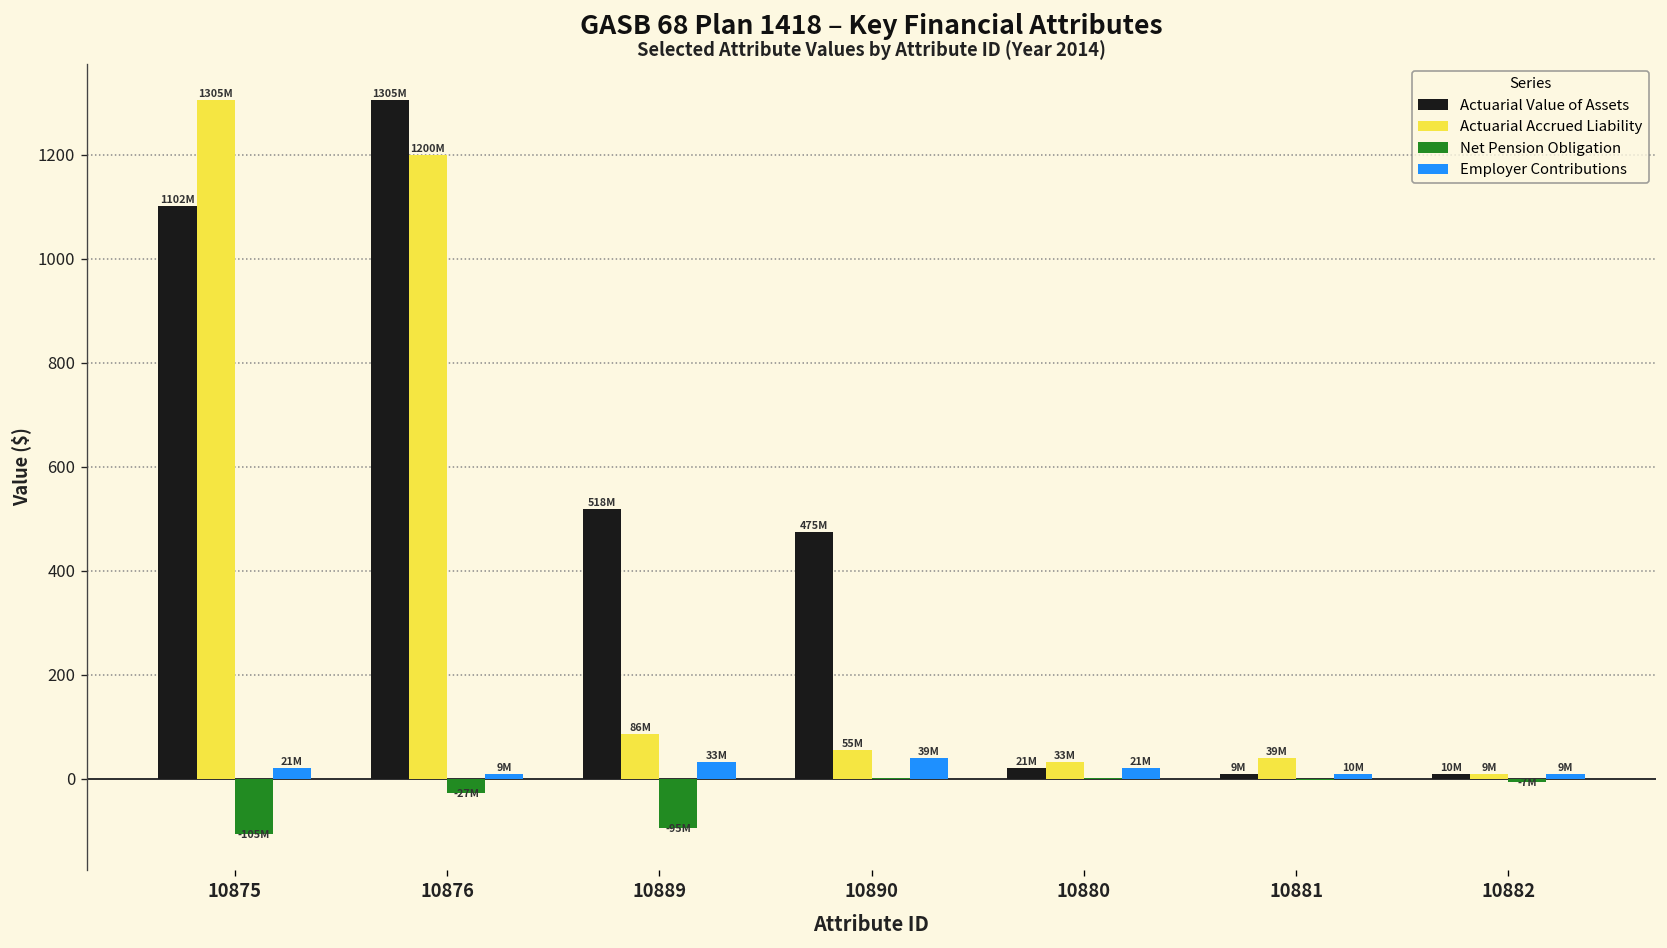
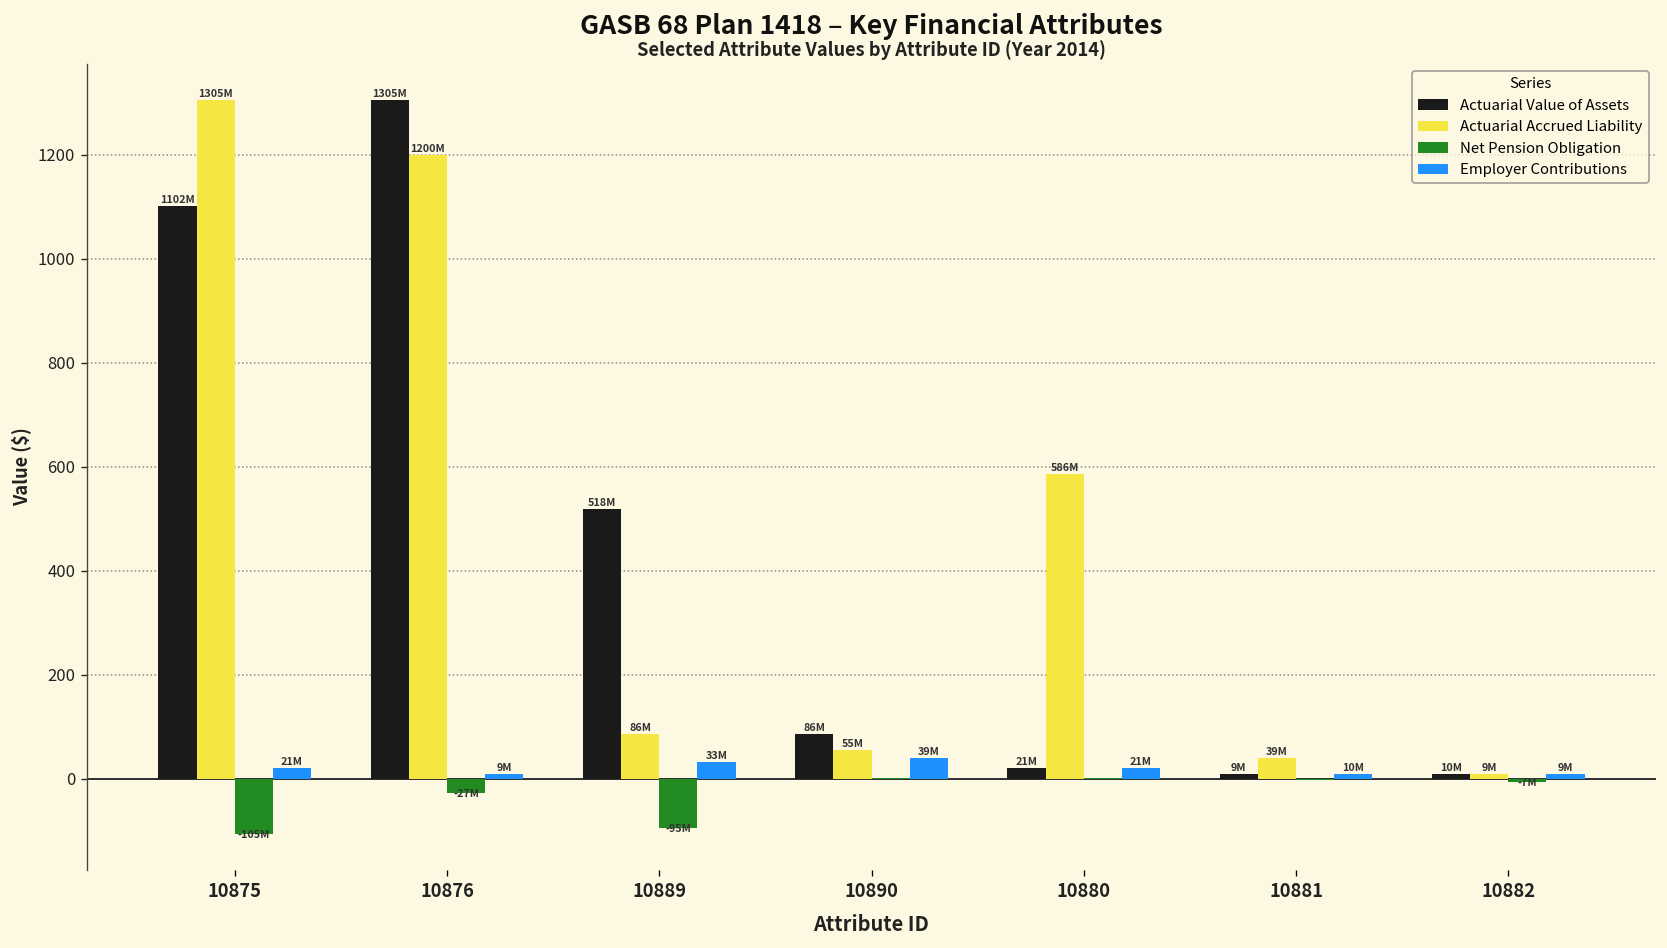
Actuarial Value of Assets, 10890: 475M -> 86M
Actuarial Accrued Liability, 10880: 33M -> 586M
